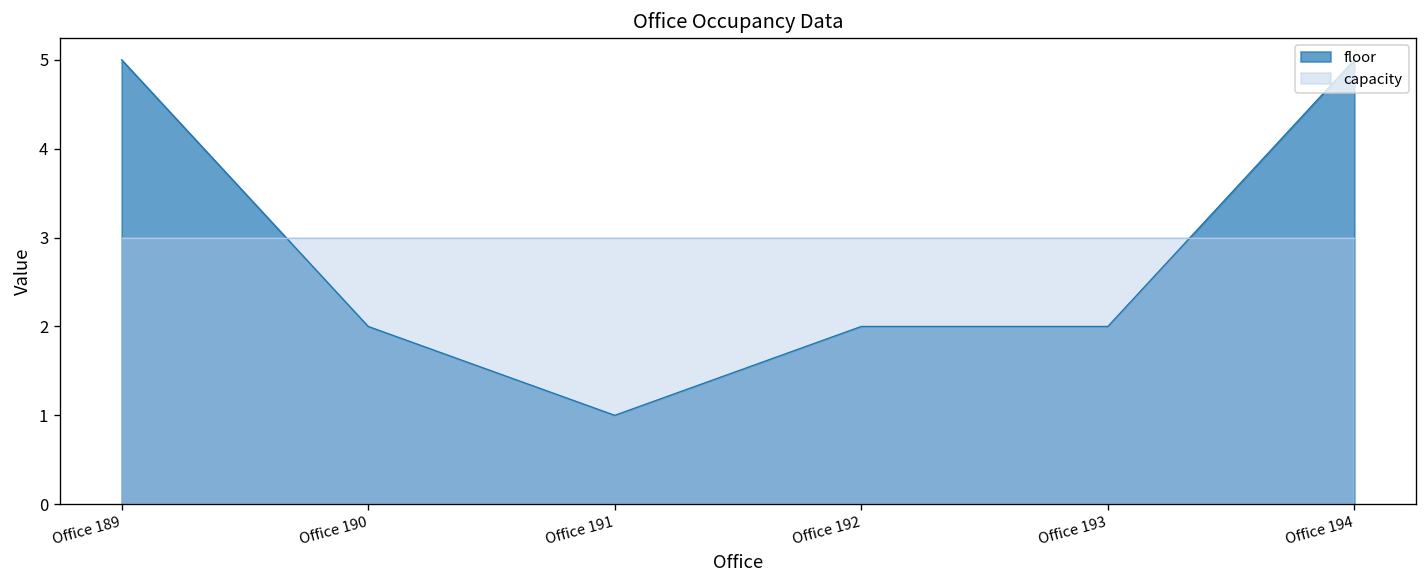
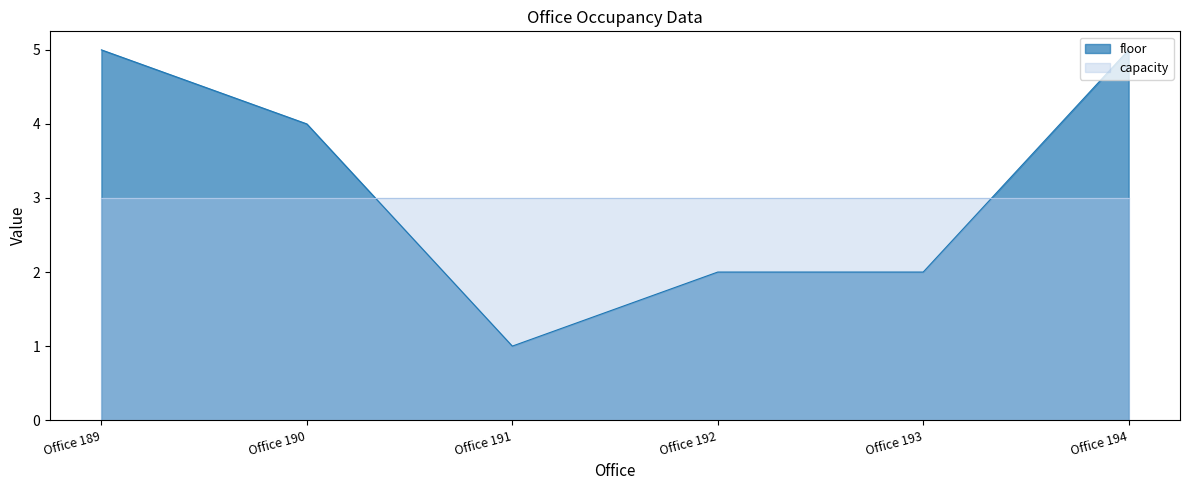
floor, Office 190: 2 -> 4
